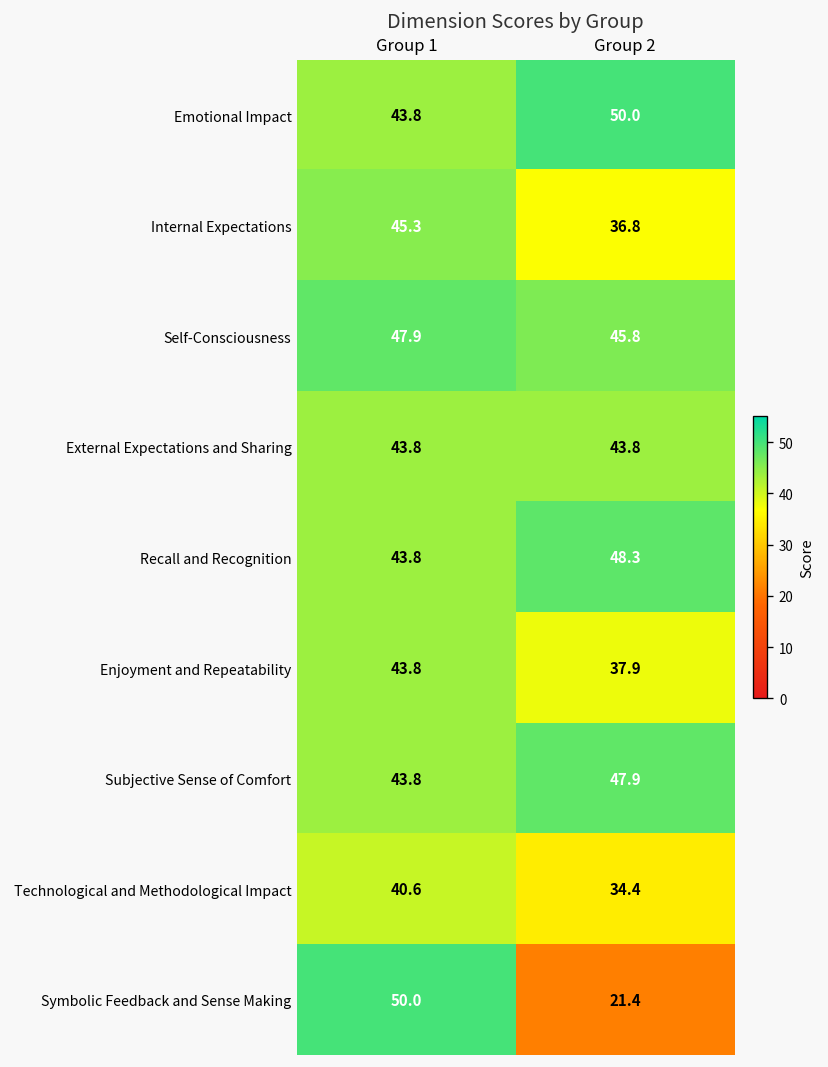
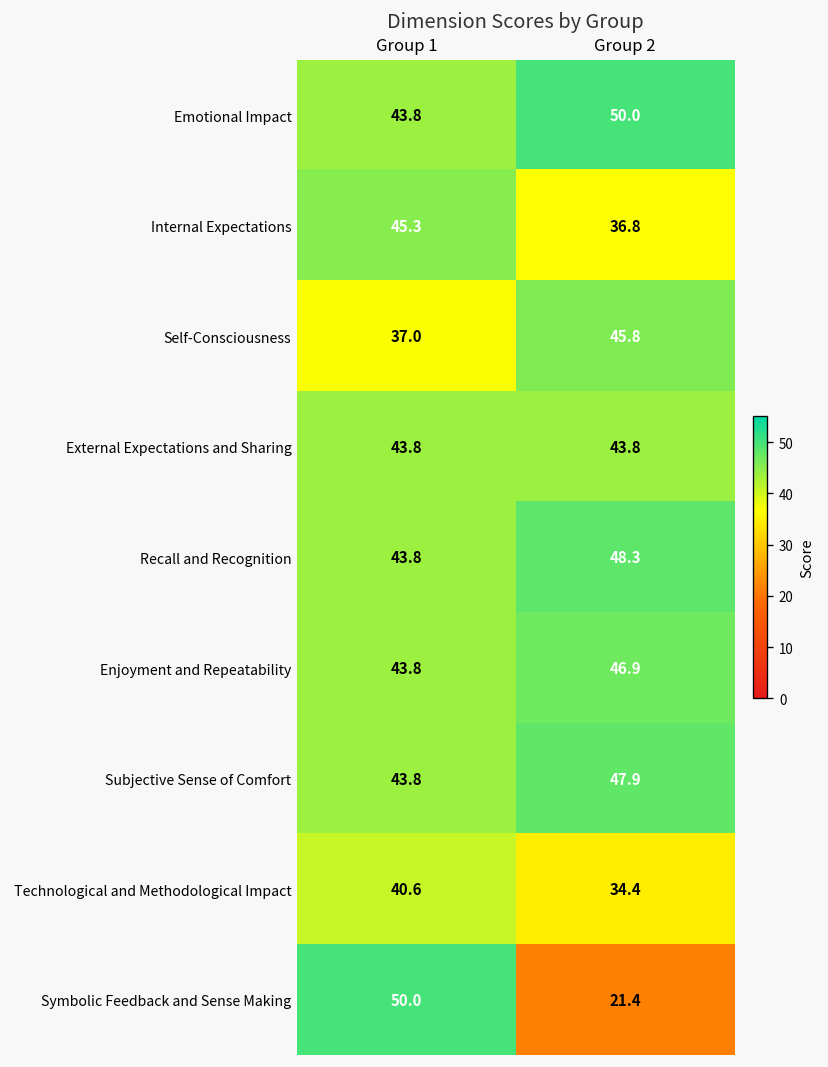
Self-Consciousness, Group 1: 47.9 -> 37.0
Enjoyment and Repeatability, Group 2: 37.9 -> 46.9
